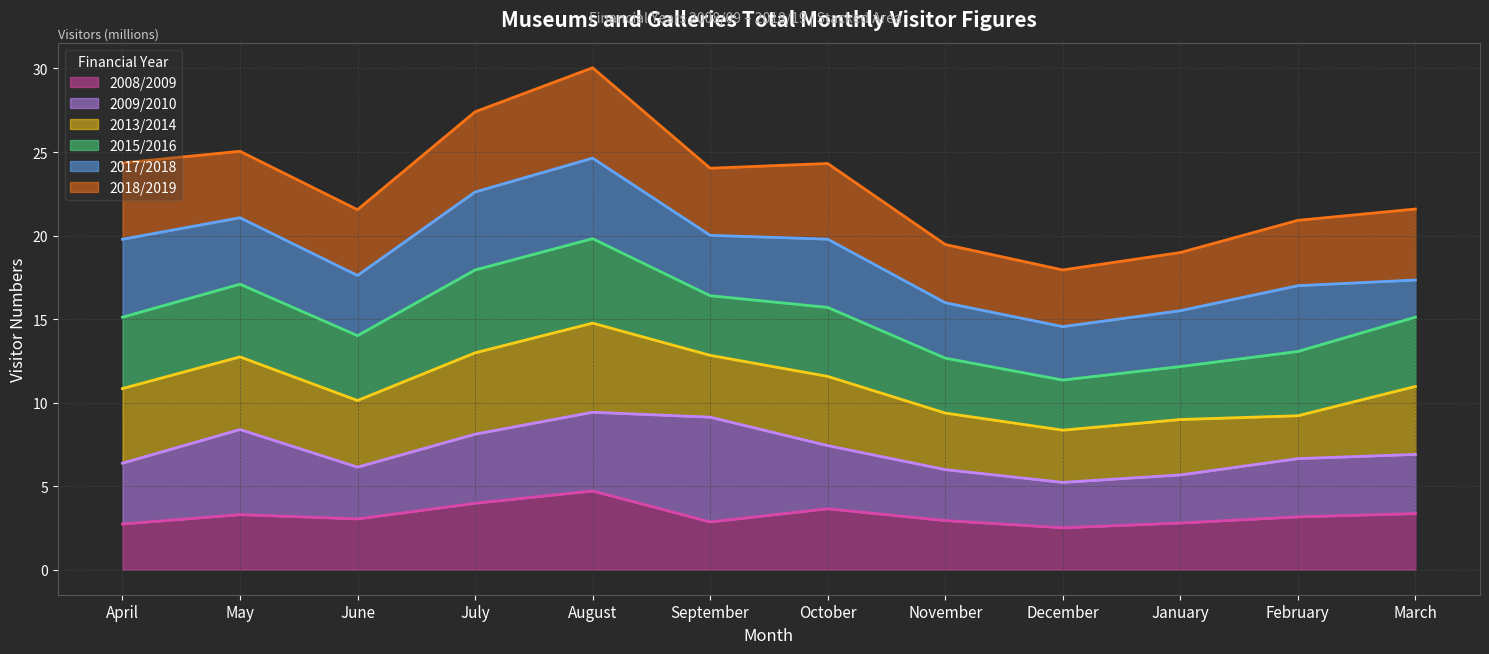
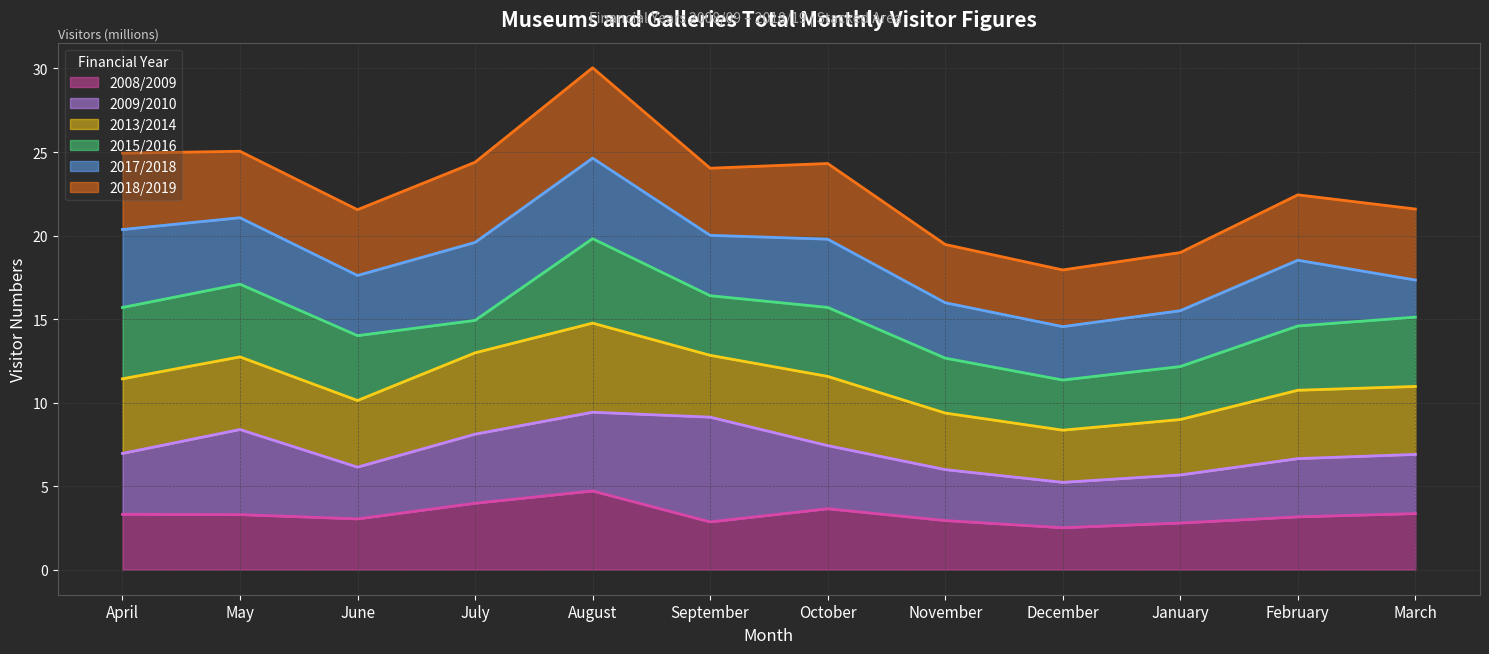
2008/2009, April: 2.7 -> 3.3
2015/2016, July: 5.0 -> 1.9
2013/2014, February: 2.6 -> 4.1
